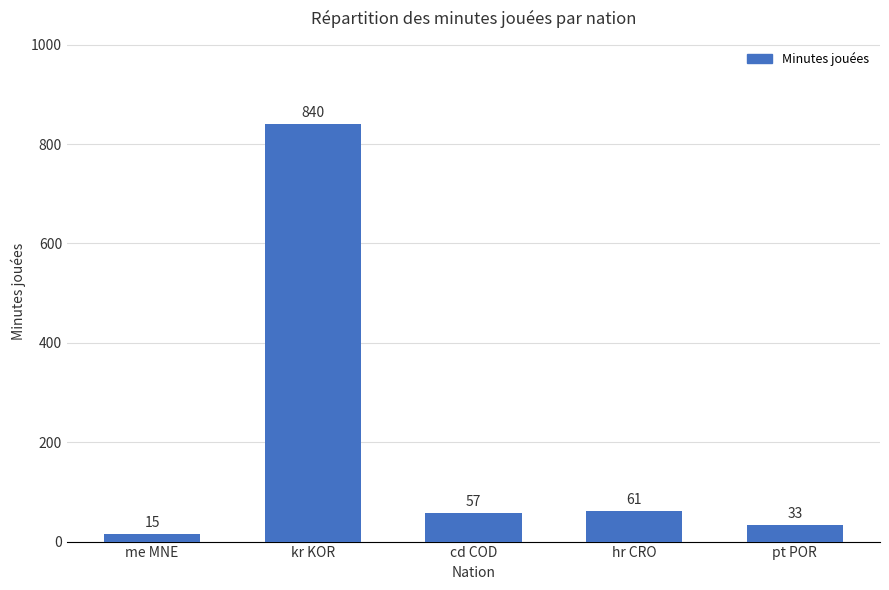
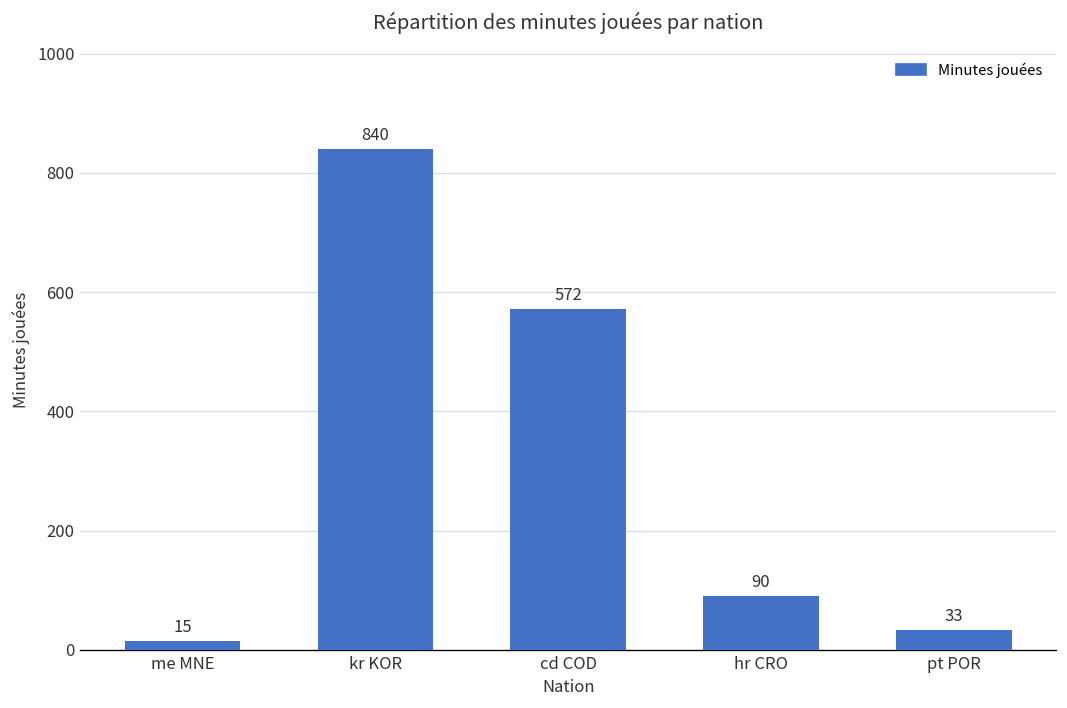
cd COD: 57 -> 572
hr CRO: 61 -> 90
